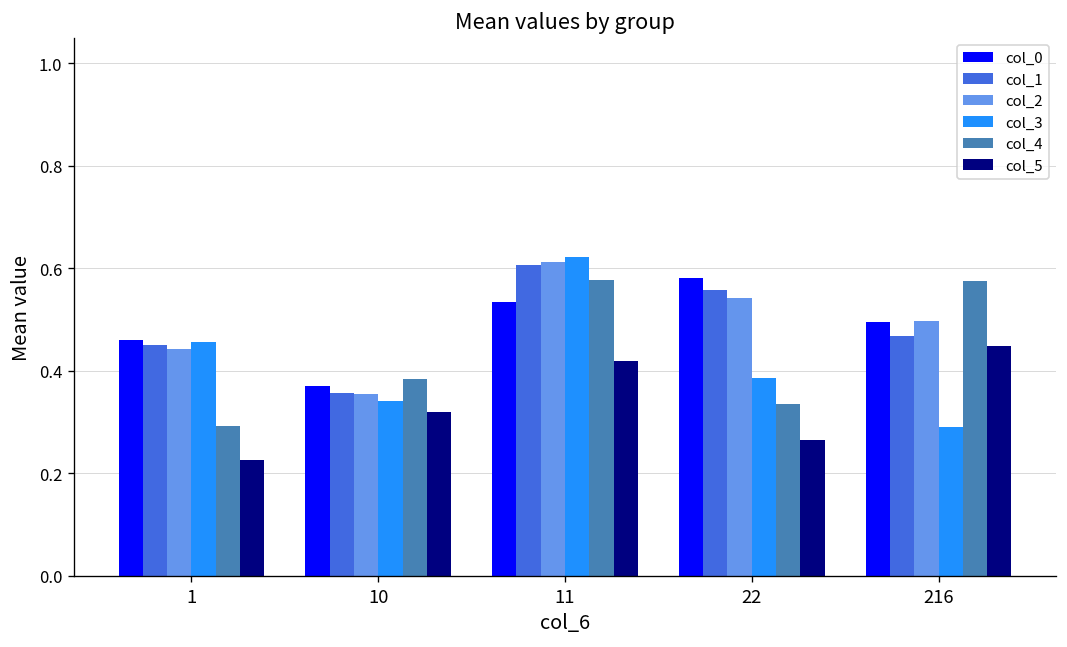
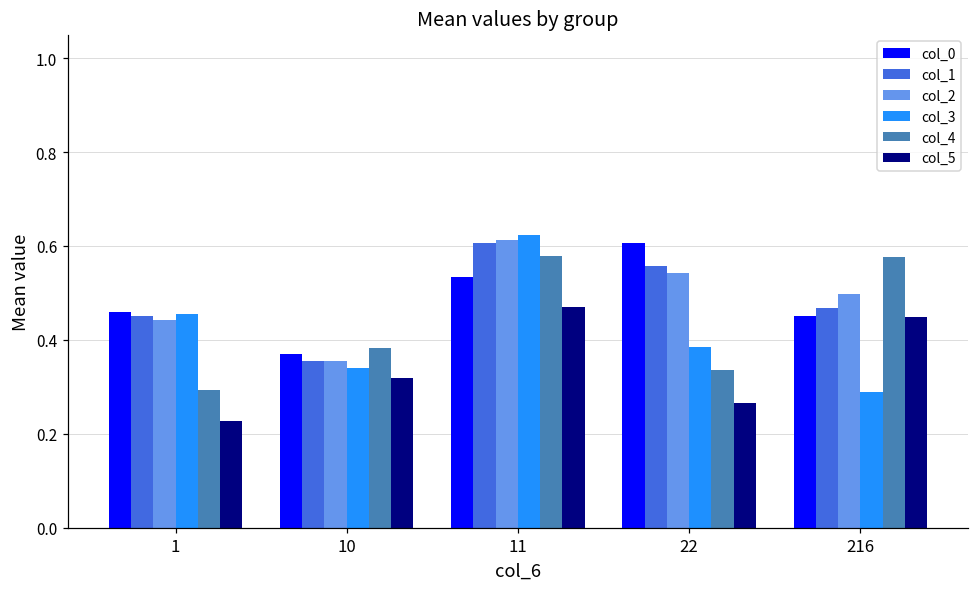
col_5, 11: 0.42 -> 0.47
col_0, 22: 0.58 -> 0.61
col_0, 216: 0.50 -> 0.45
